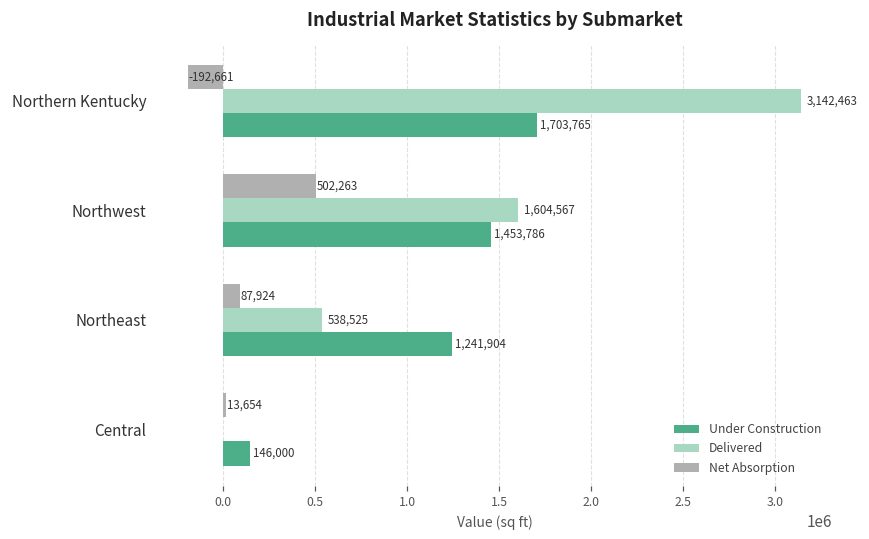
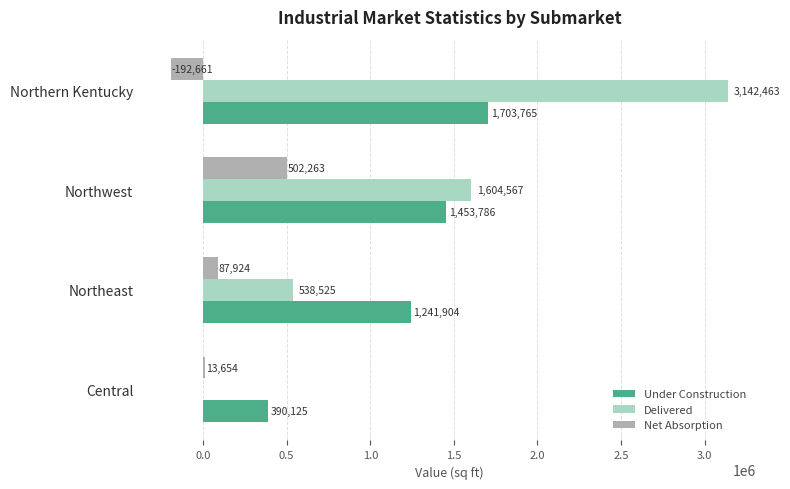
Under Construction, Central: 146,000 -> 390,125
